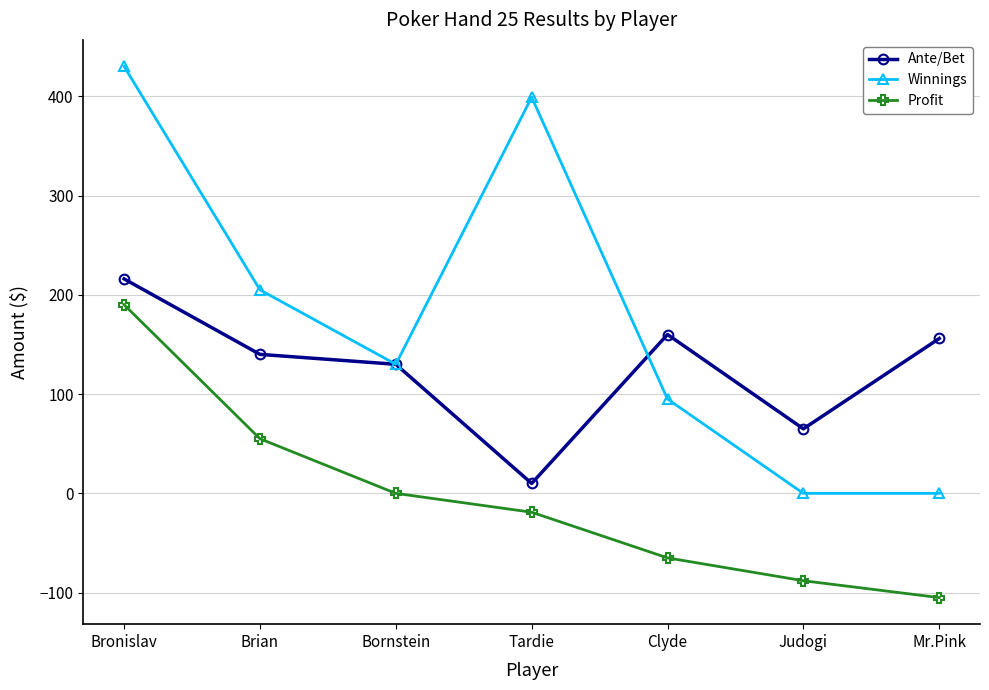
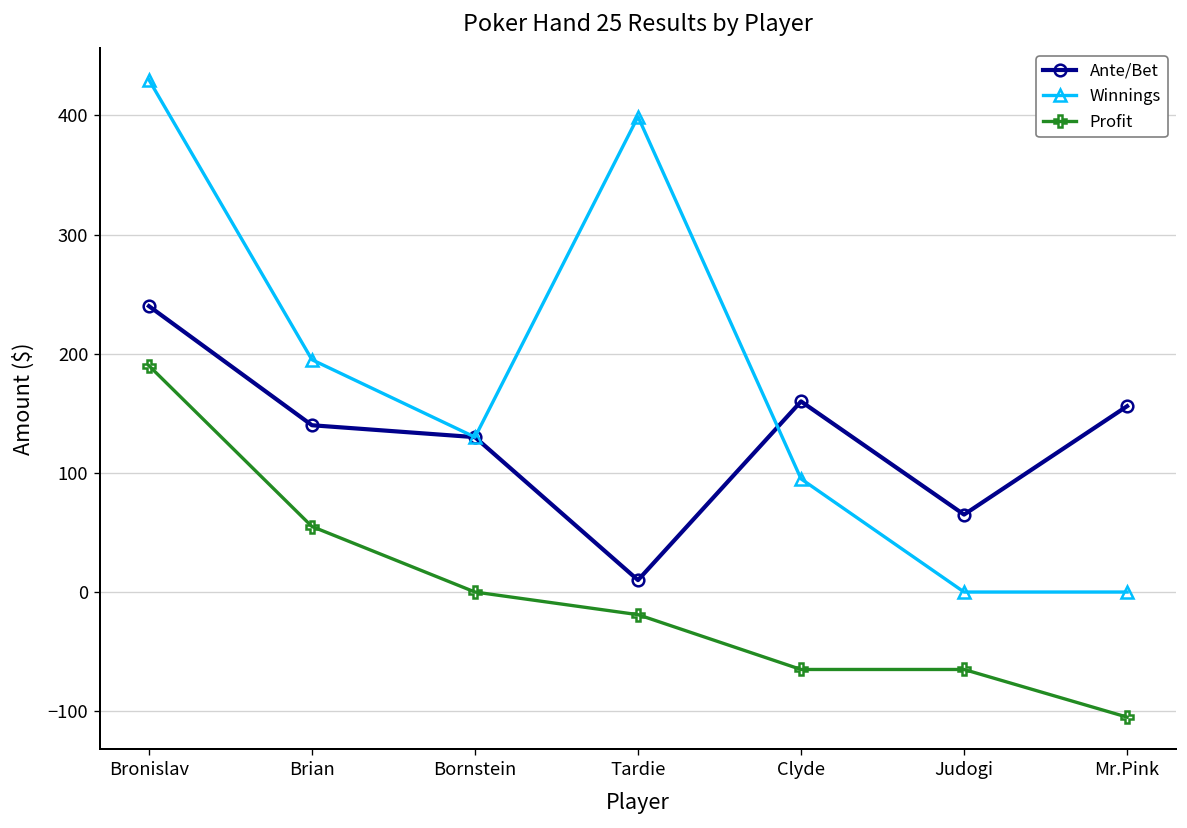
Ante/Bet, Bronislav: 220 -> 240
Winnings, Brian: 210 -> 200
Profit, Judogi: -90 -> -70
